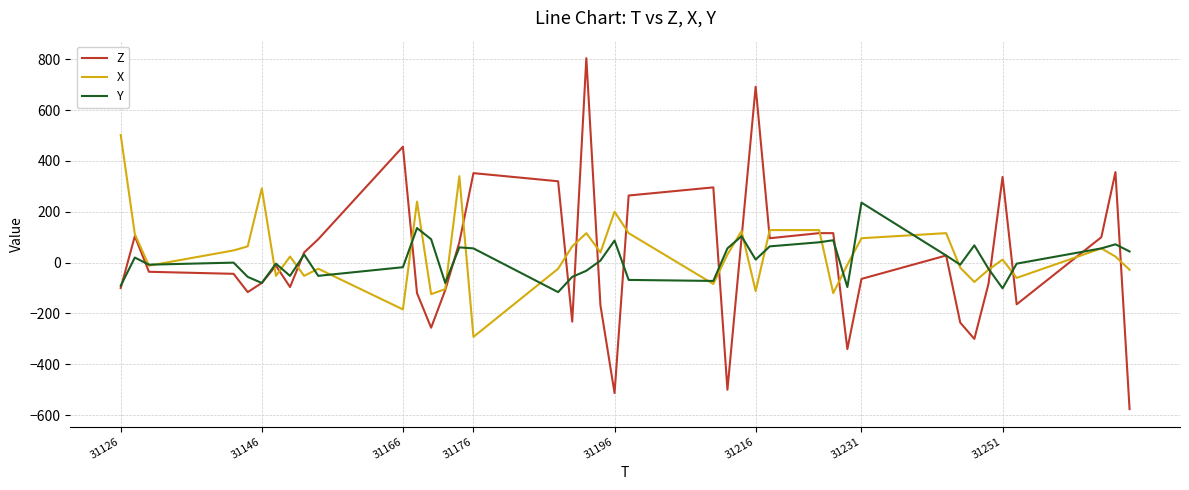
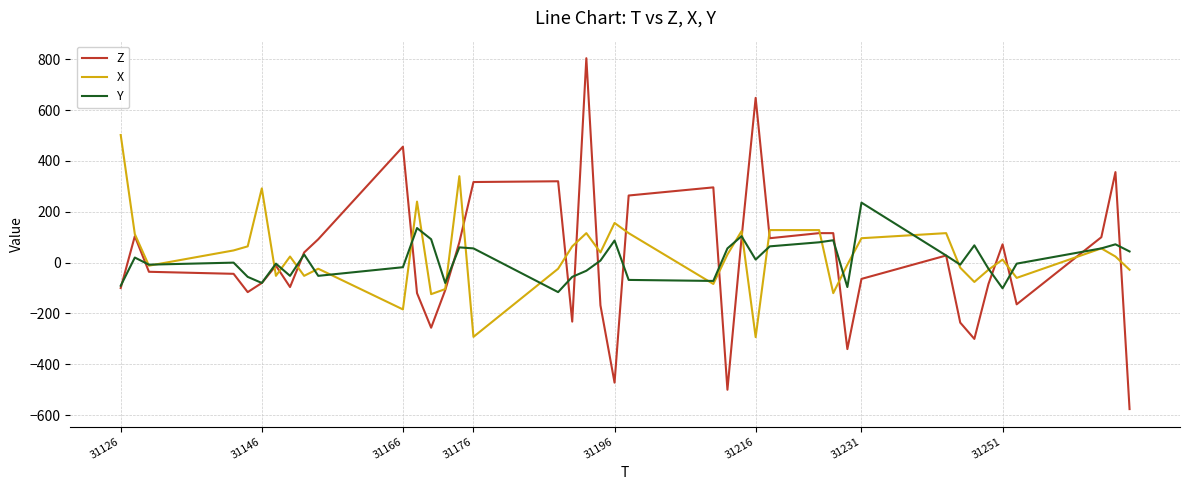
Z, 31176: 350 -> 320
Z, 31196: -510 -> -470
X, 31196: 200 -> 160
Z, 31216: 690 -> 650
X, 31216: -110 -> -290
Z, 31251: 340 -> 70
